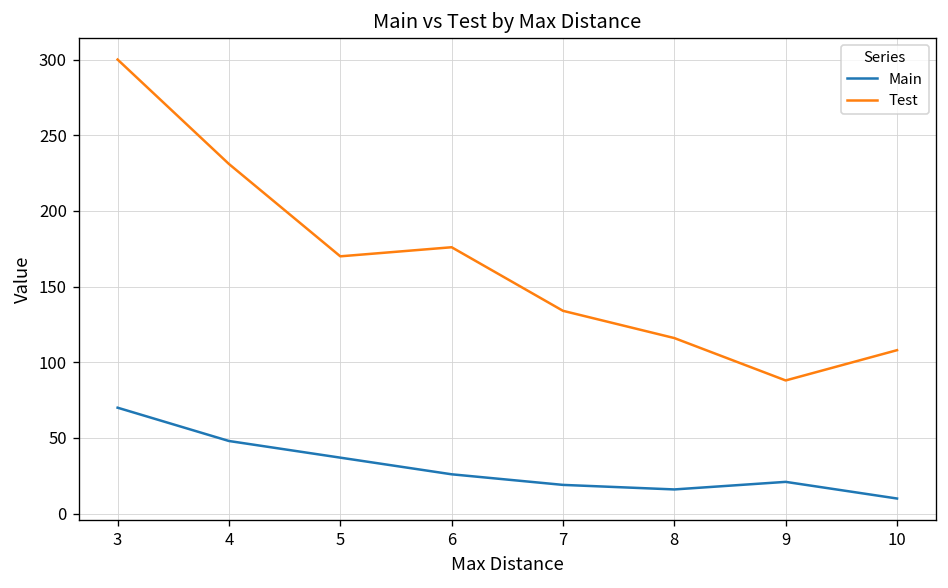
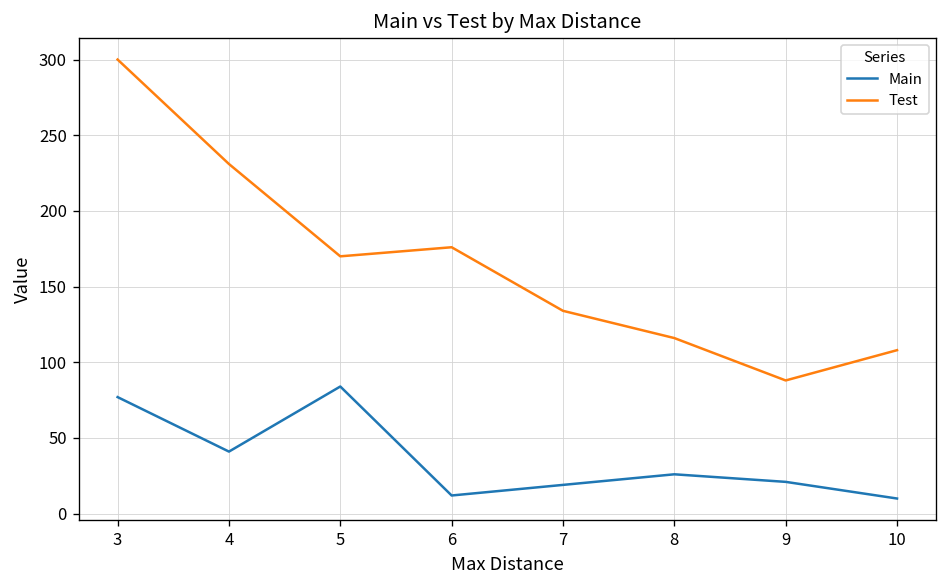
Main, 3: 70 -> 77
Main, 4: 48 -> 41
Main, 5: 37 -> 84
Main, 6: 26 -> 12
Main, 8: 16 -> 26
